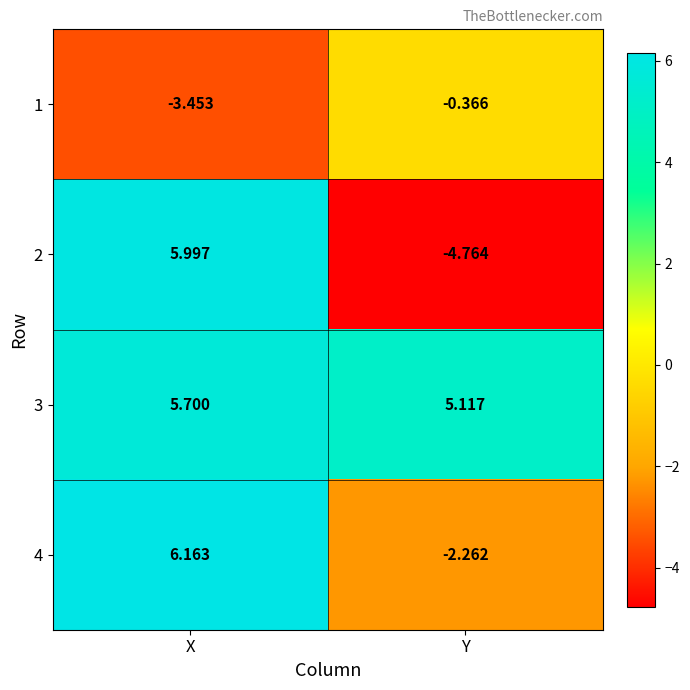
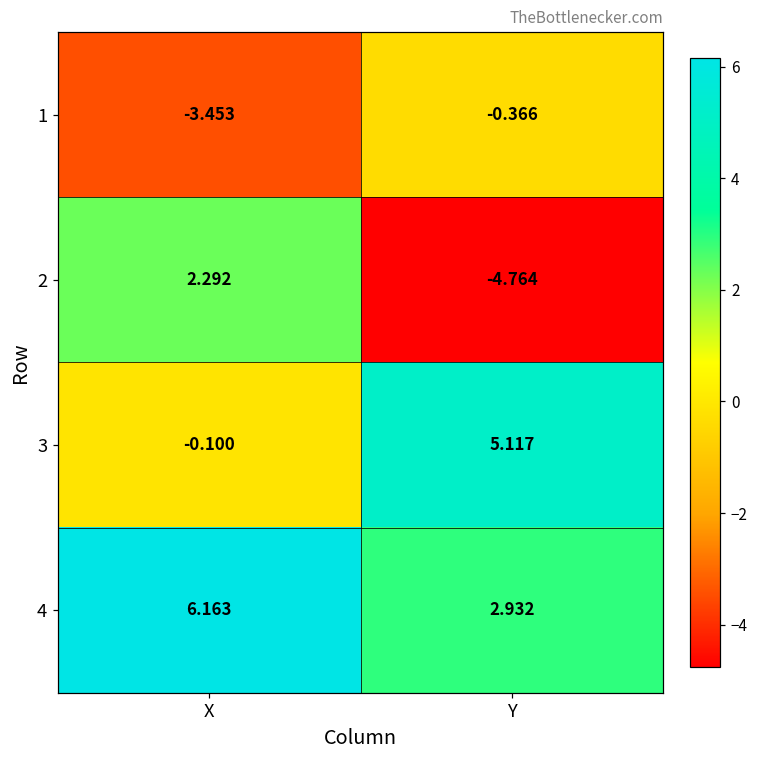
2, X: 5.997 -> 2.292
3, X: 5.700 -> -0.100
4, Y: -2.262 -> 2.932
